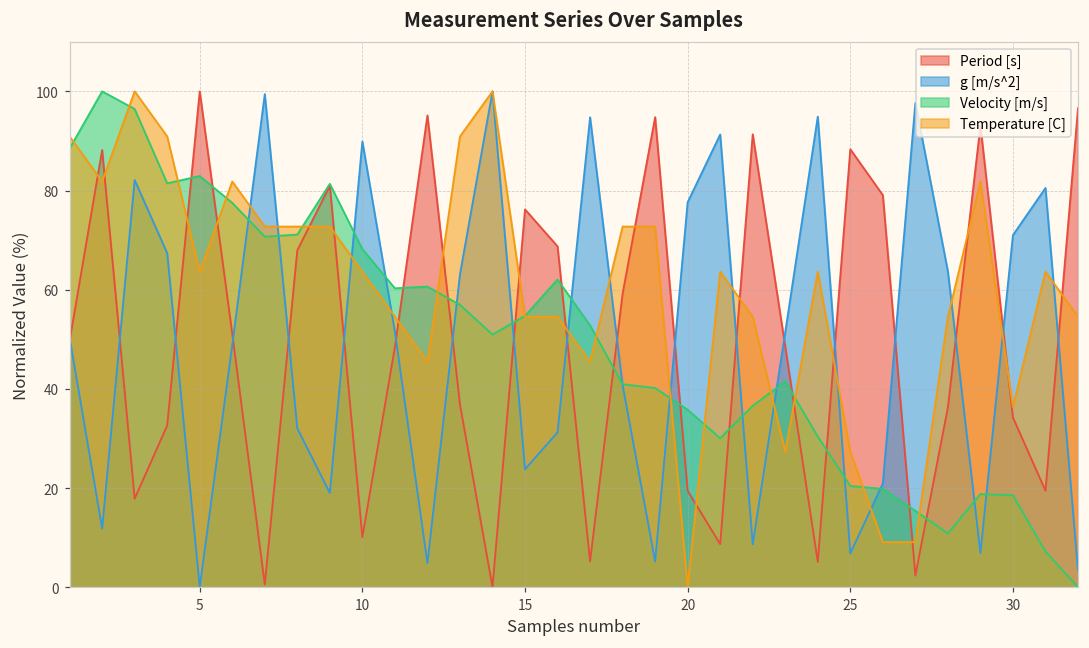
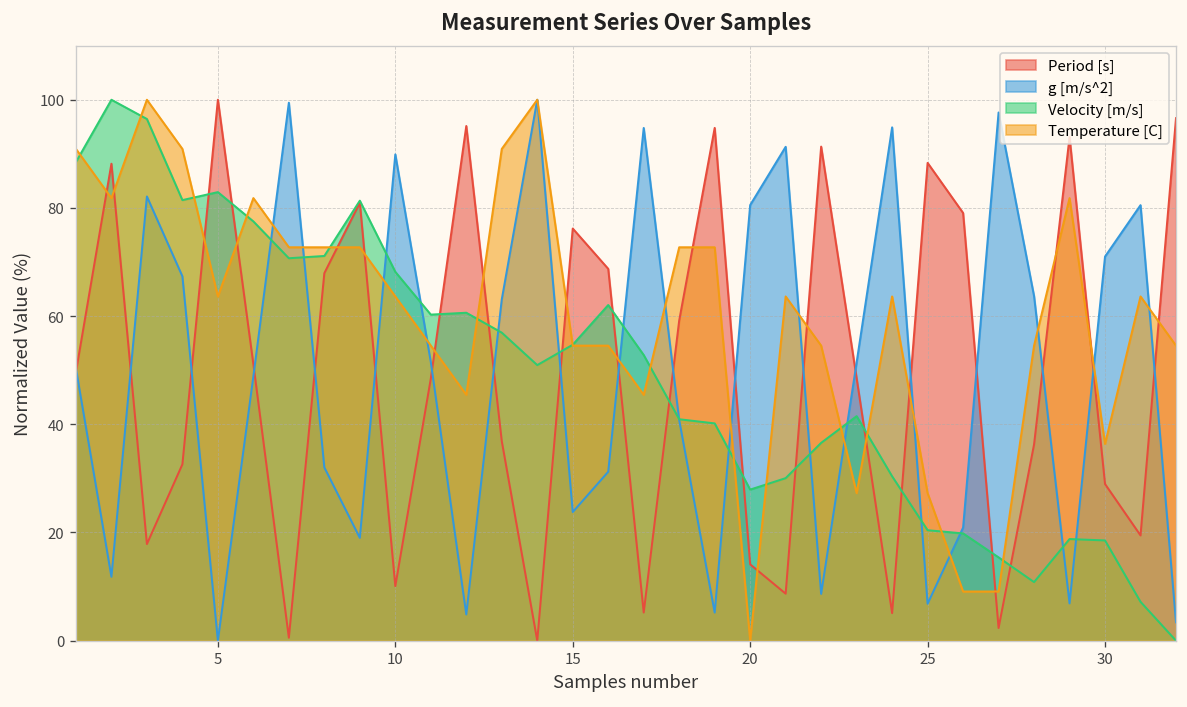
Period [s], 20: 19 -> 14
g [m/s^2], 20: 78 -> 81
Velocity [m/s], 20: 36 -> 28
Period [s], 30: 34 -> 29
